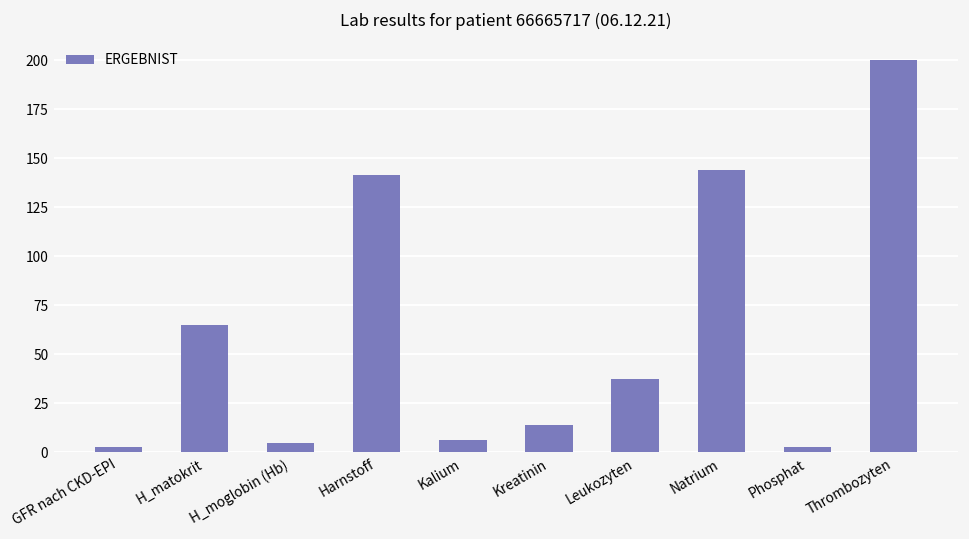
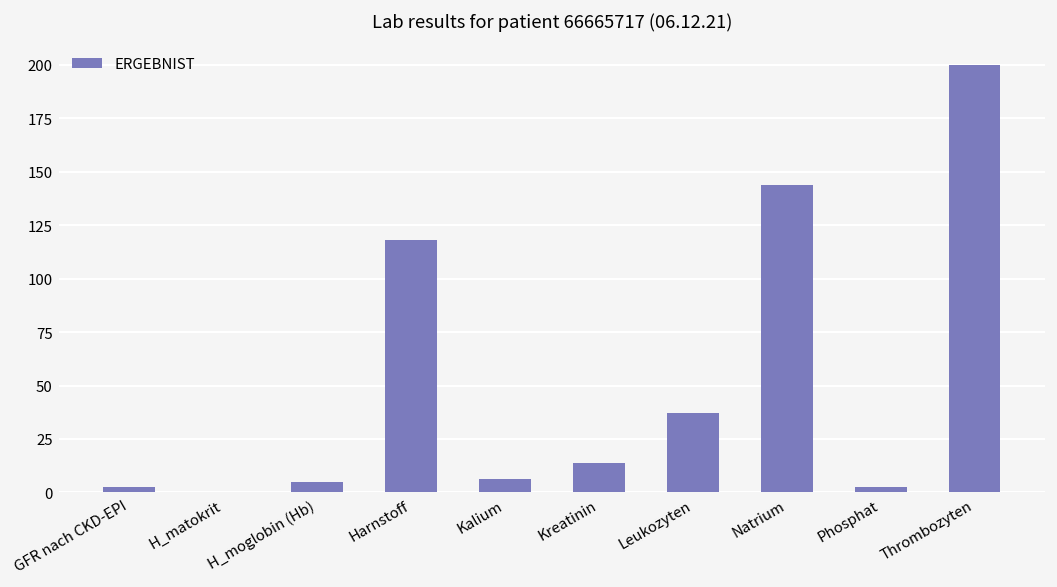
H_matokrit: 65 -> 0
Harnstoff: 141 -> 118
